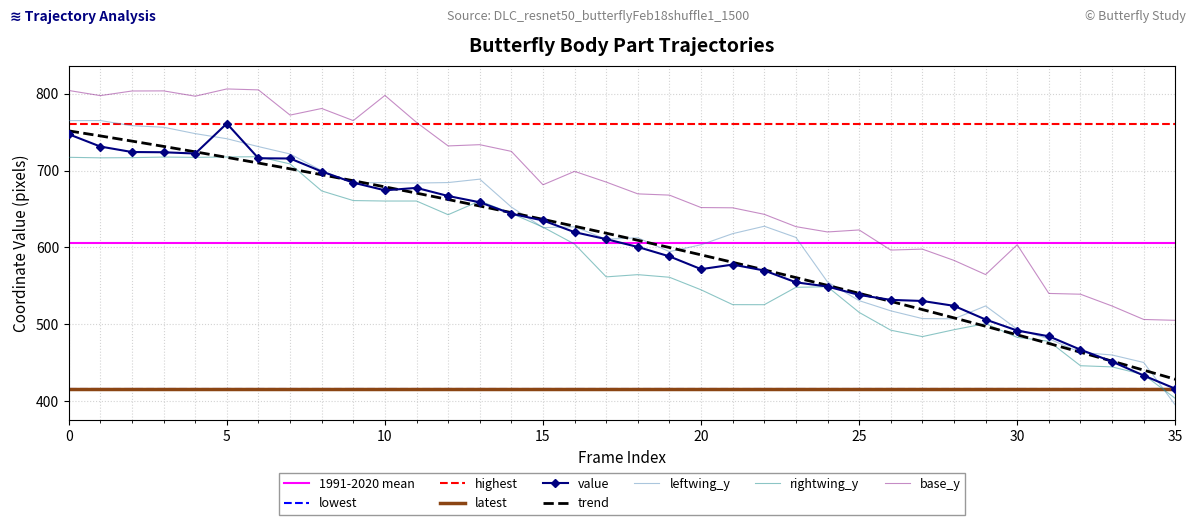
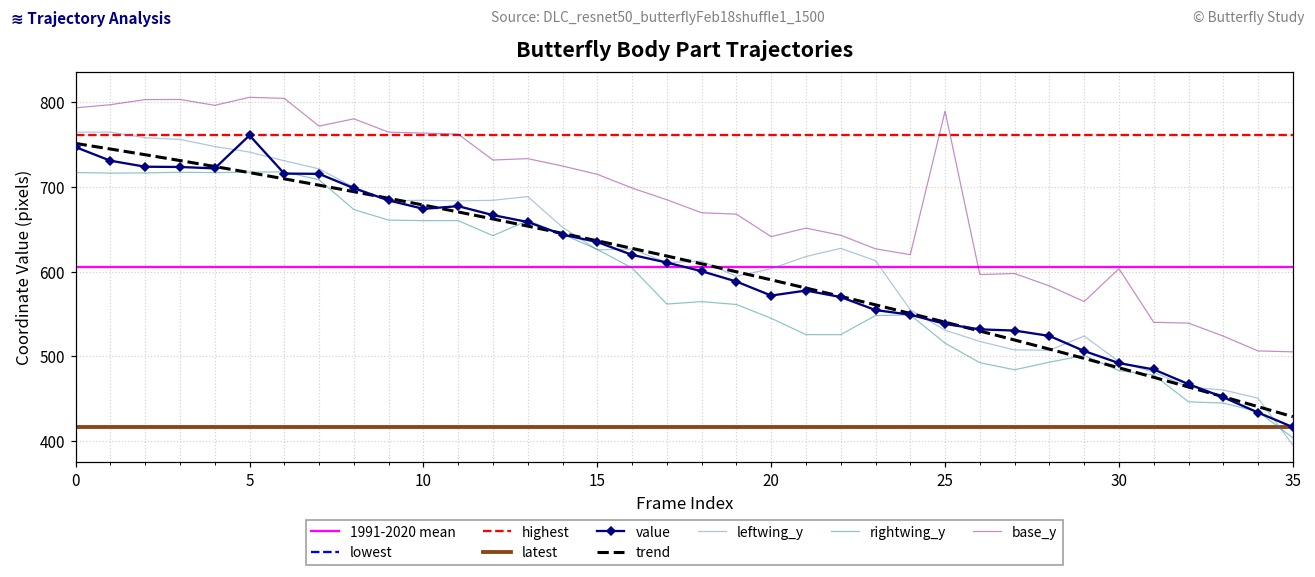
base_y, 0: 800 -> 790
base_y, 10: 800 -> 760
base_y, 15: 680 -> 720
base_y, 20: 650 -> 640
base_y, 25: 620 -> 790
